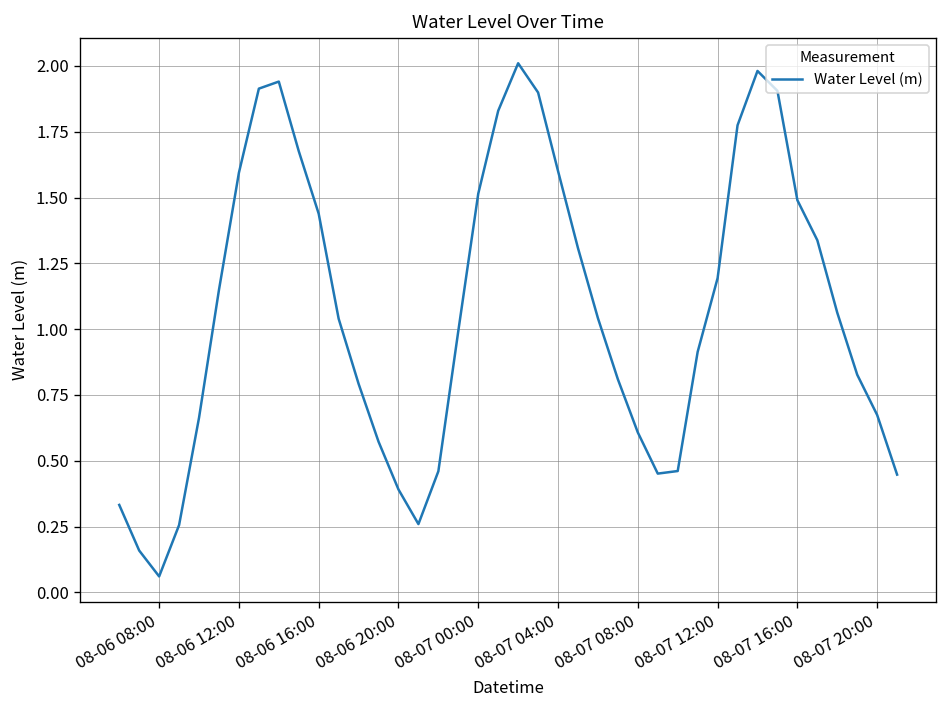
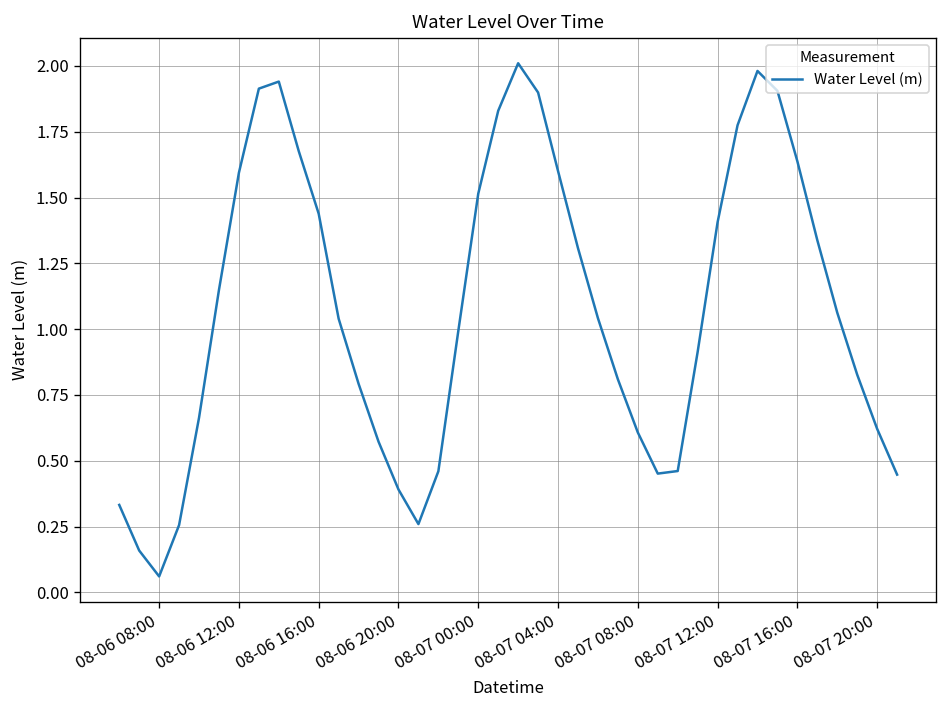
08-07 12:00: 1.19 -> 1.41
08-07 16:00: 1.49 -> 1.64
08-07 20:00: 0.67 -> 0.62
